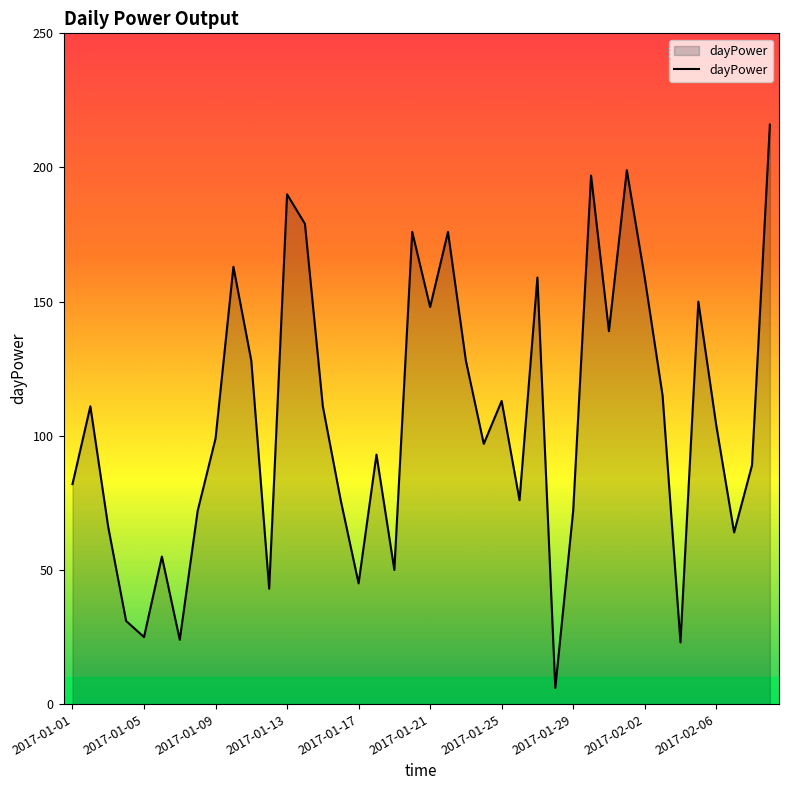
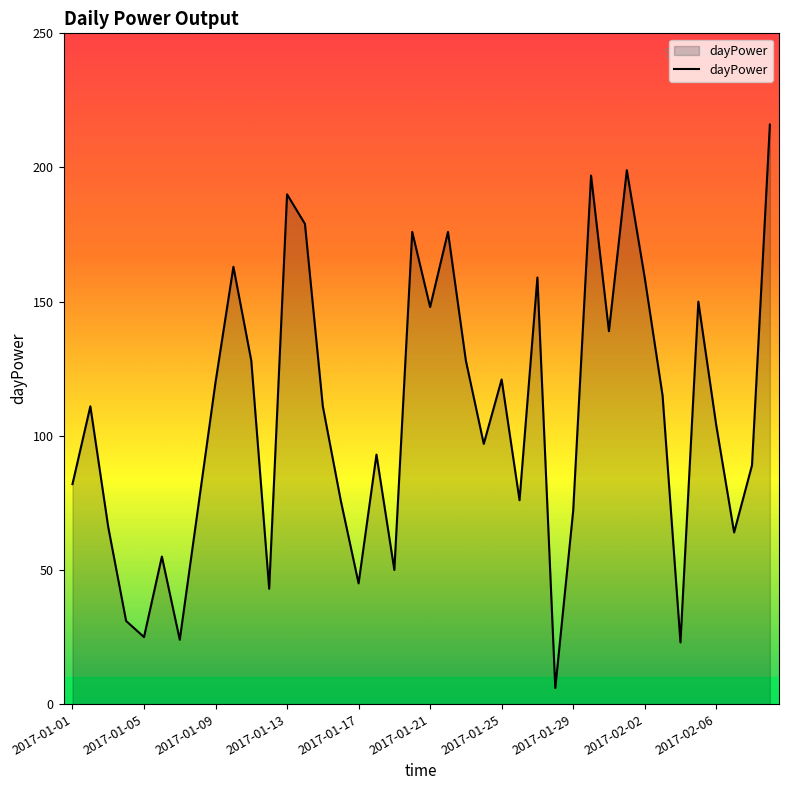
2017-01-09: 99 -> 120
2017-01-25: 113 -> 121
